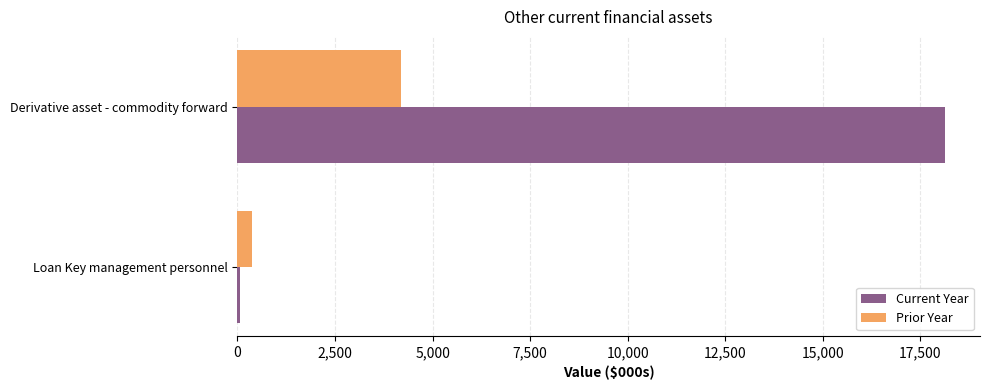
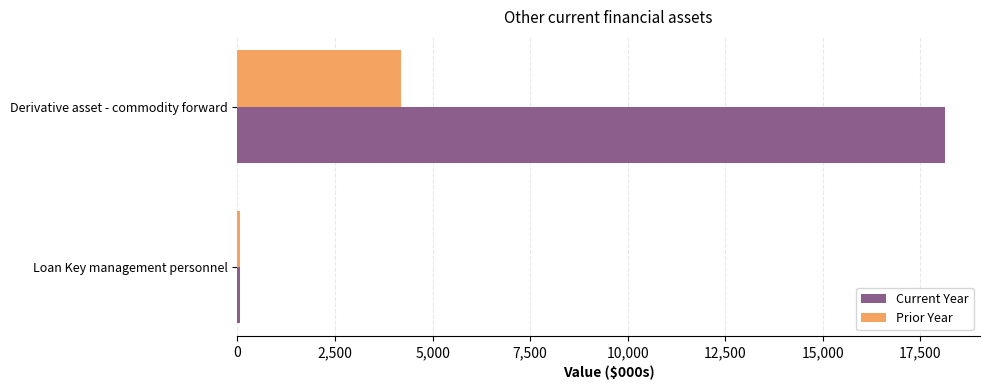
Prior Year, Loan Key management personnel: 400 -> 100
